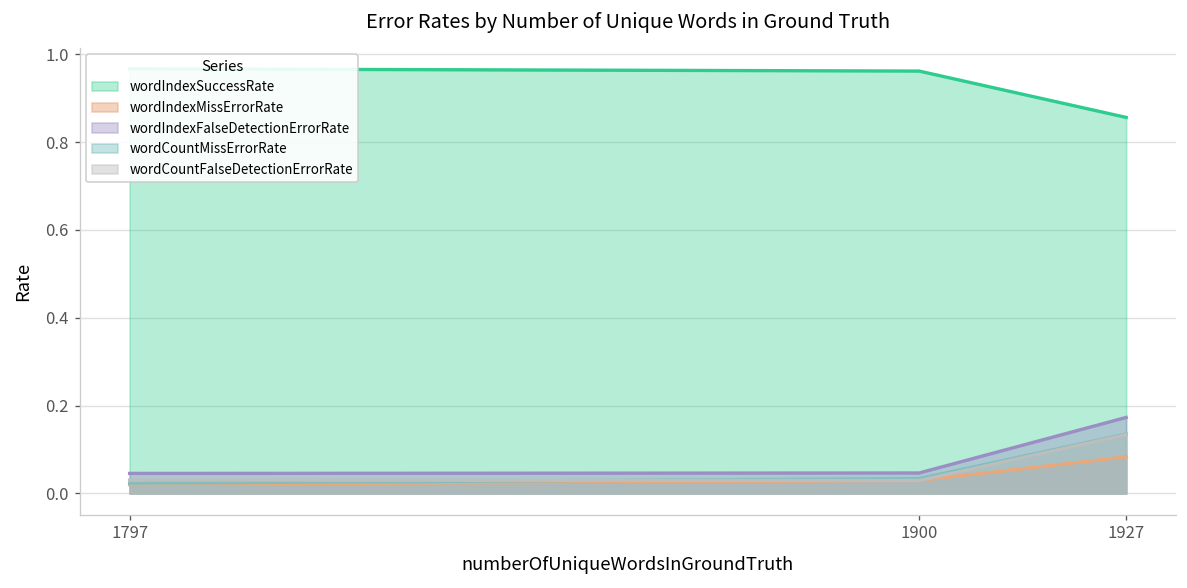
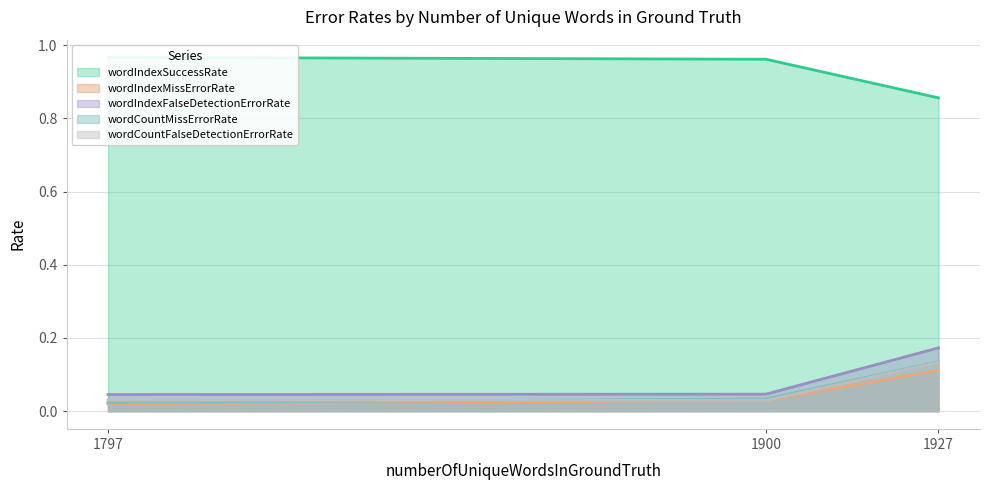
wordIndexMissErrorRate, 1927: 0.08 -> 0.11
